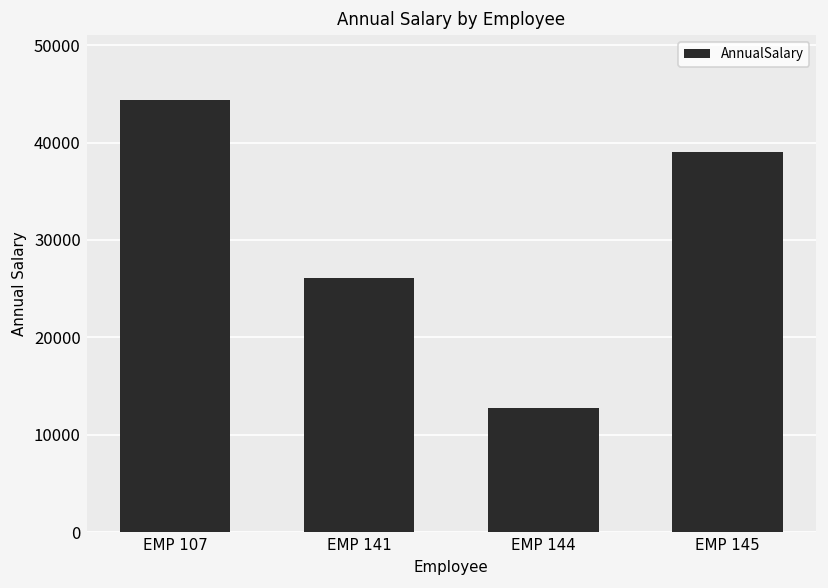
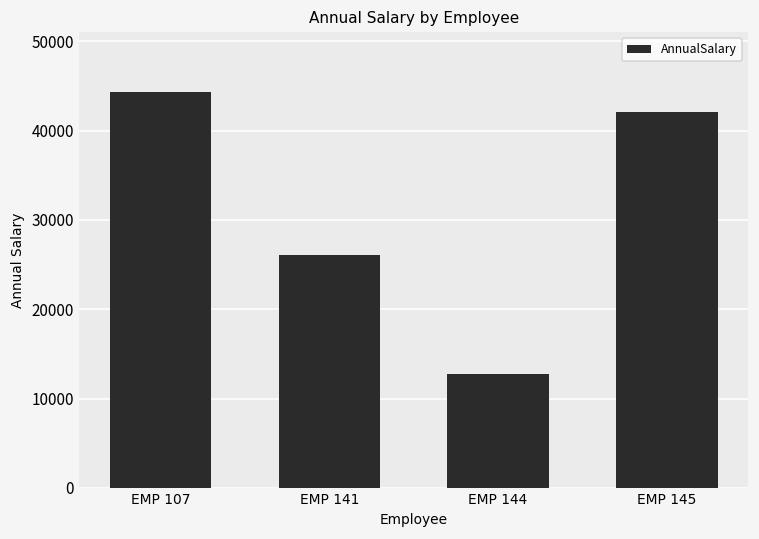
EMP 145: 39000 -> 42000
